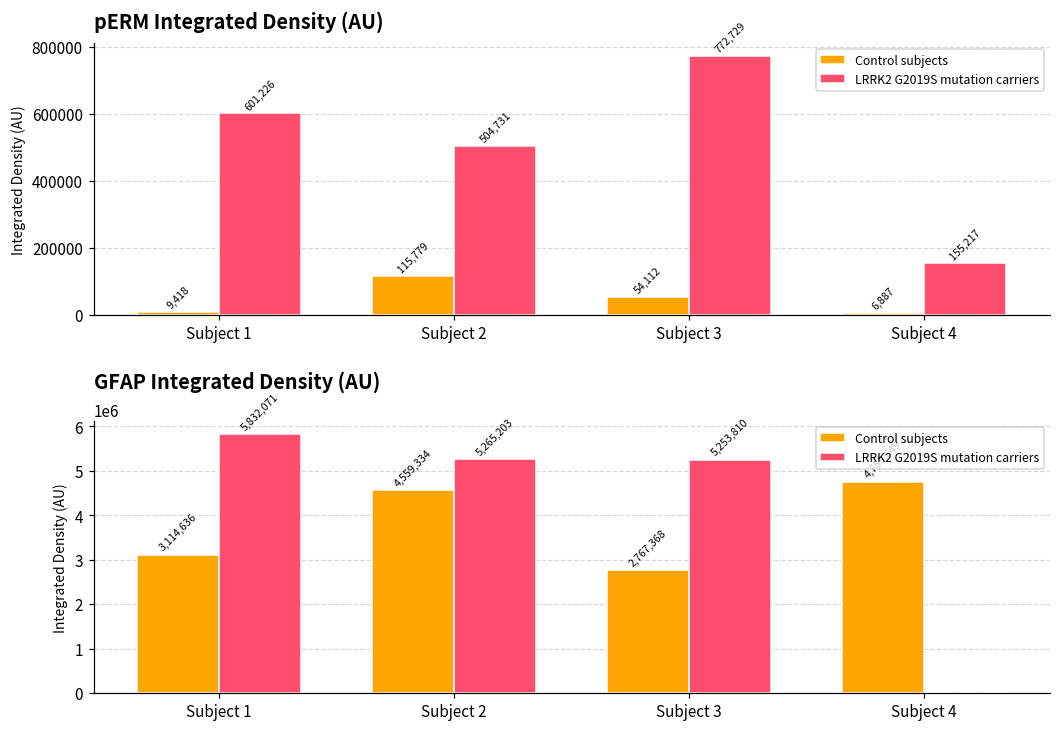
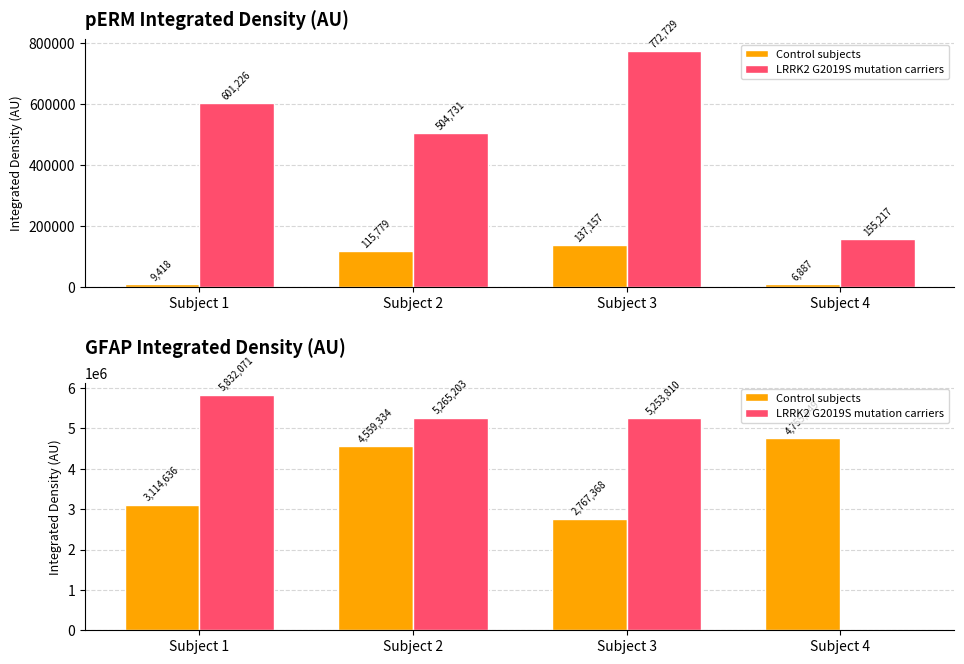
pERM Integrated Density (AU), Control subjects, Subject 3: 54,112 -> 137,157
